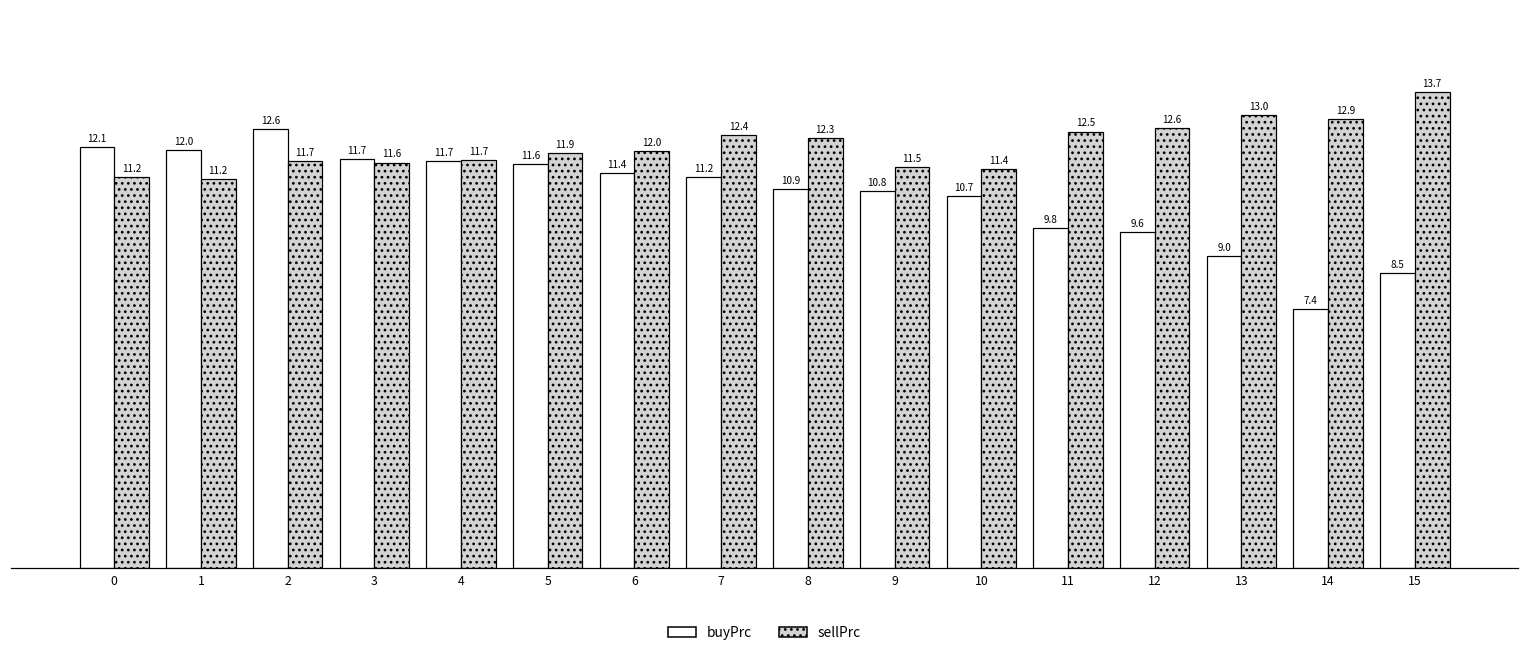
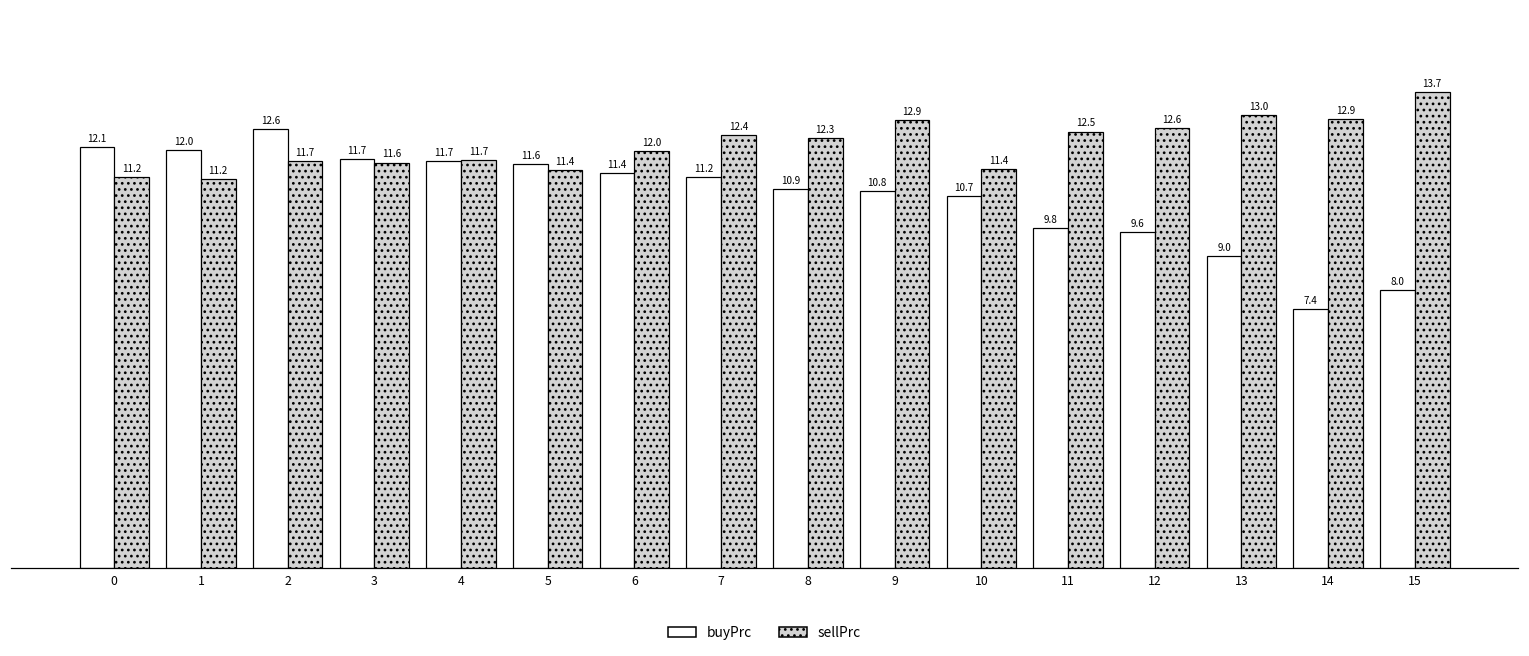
sellPrc, 5: 11.9 -> 11.4
sellPrc, 9: 11.5 -> 12.9
buyPrc, 15: 8.5 -> 8.0
